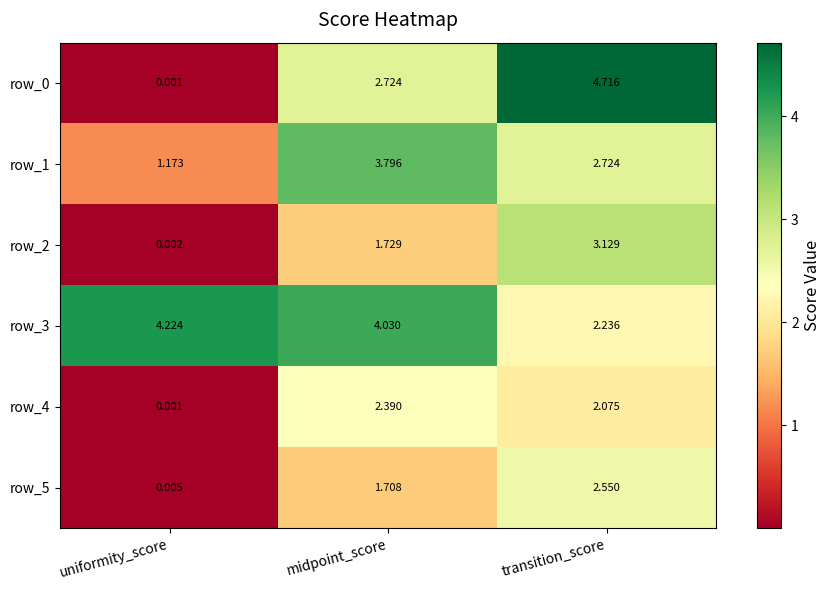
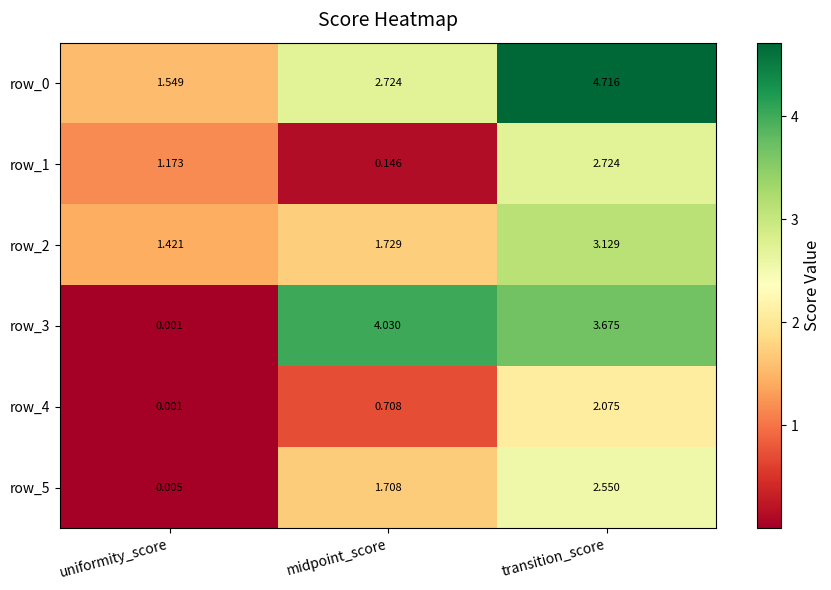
row_0, uniformity_score: 0.001 -> 1.549
row_1, midpoint_score: 3.796 -> 0.146
row_2, uniformity_score: 0.002 -> 1.421
row_3, uniformity_score: 4.224 -> 0.001
row_3, transition_score: 2.236 -> 3.675
row_4, midpoint_score: 2.390 -> 0.708
